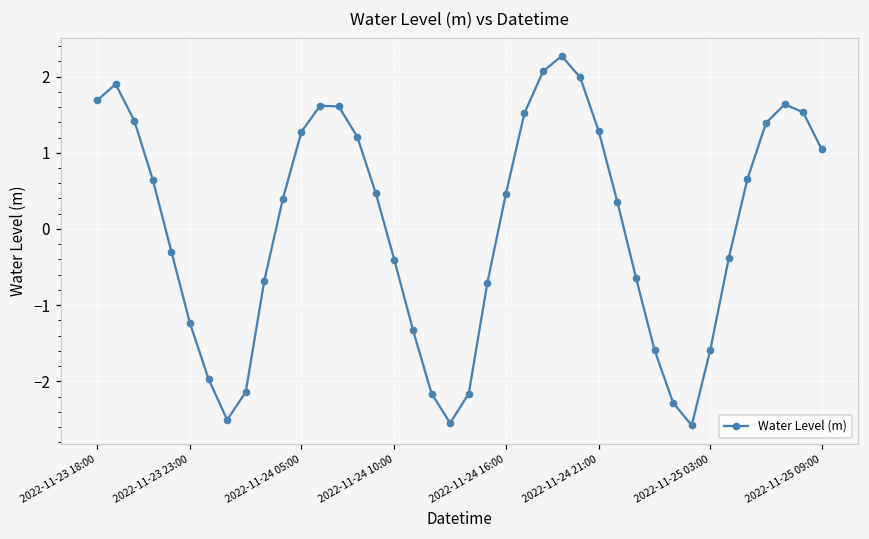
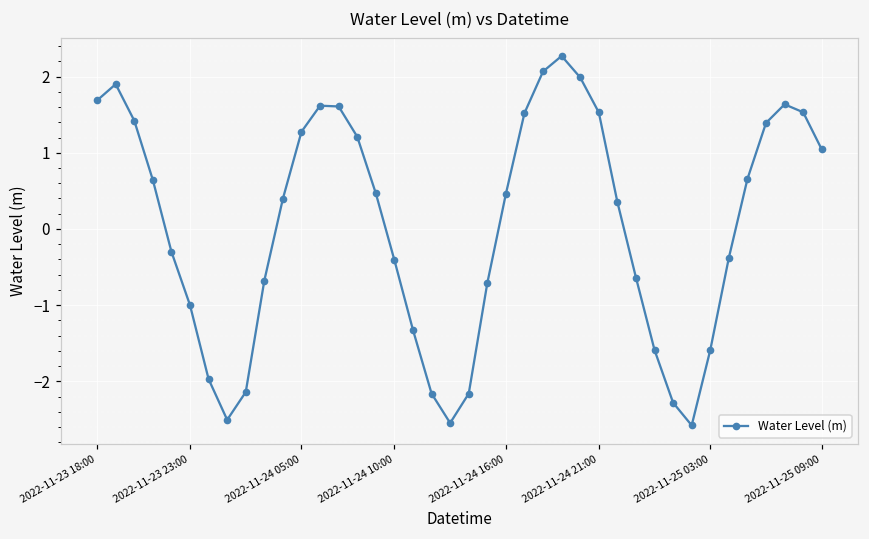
2022-11-23 23:00: -1.2 -> -1.0
2022-11-24 21:00: 1.3 -> 1.5
